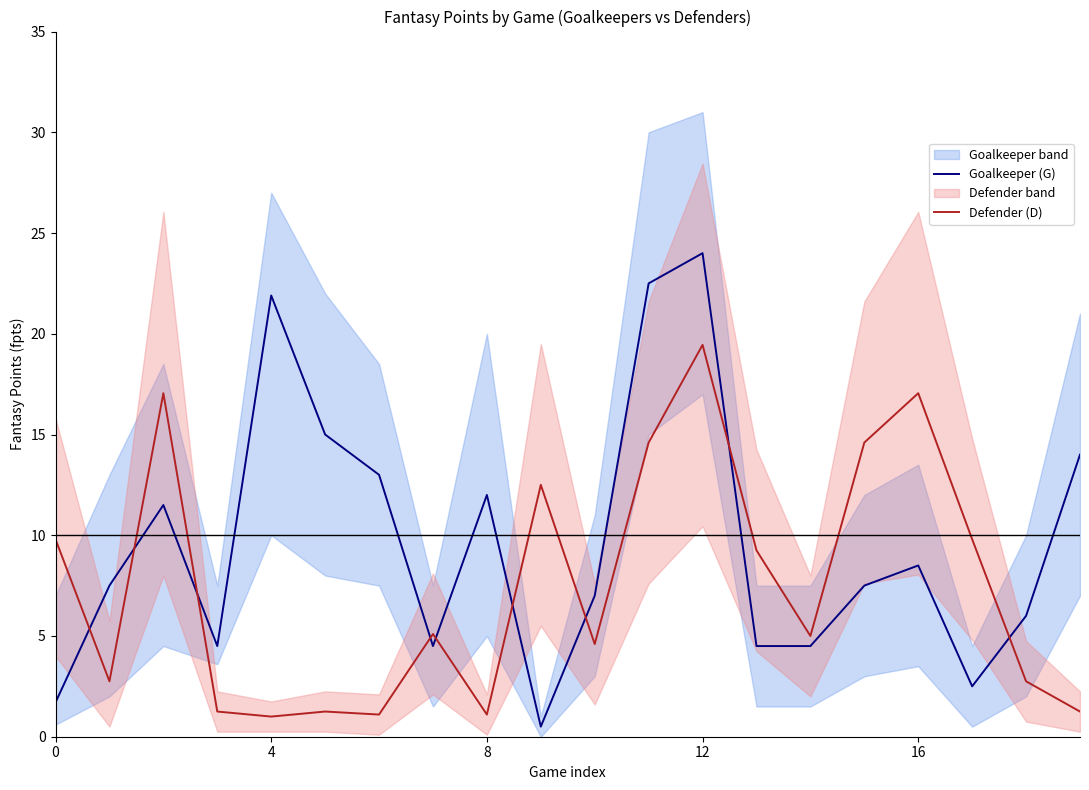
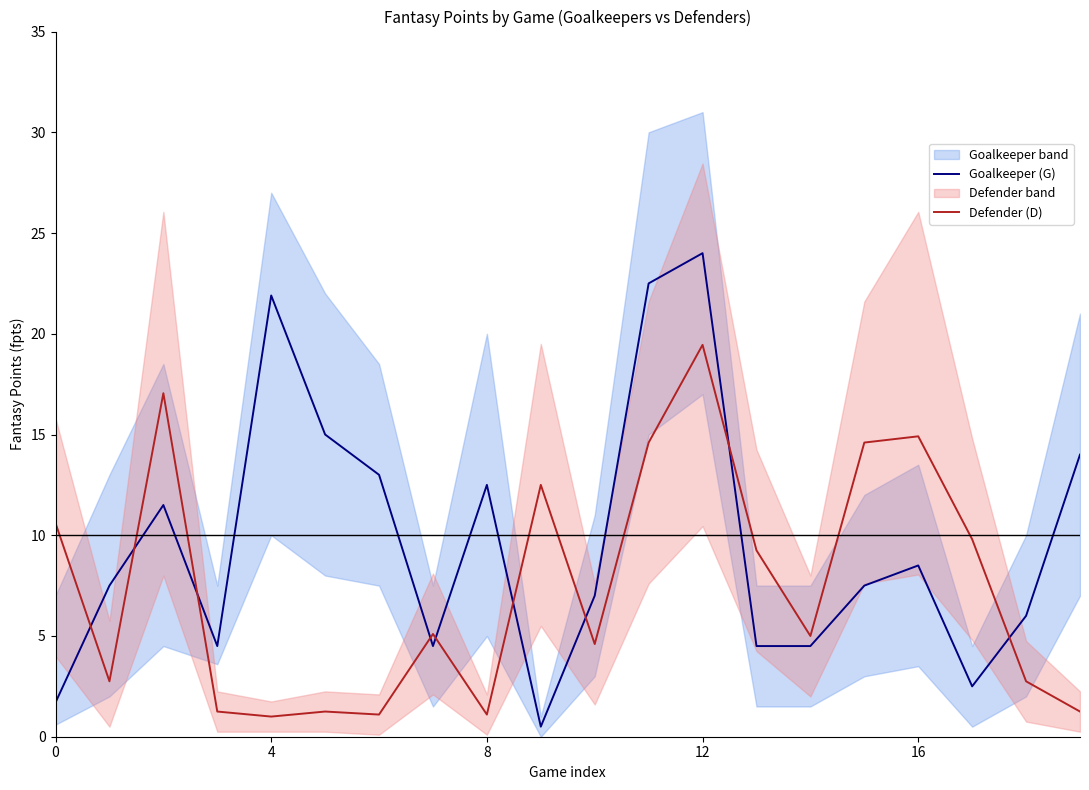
Defender (D), 0: 9.8 -> 10.6
Goalkeeper (G), 8: 12.0 -> 12.5
Defender (D), 16: 17.1 -> 14.9
